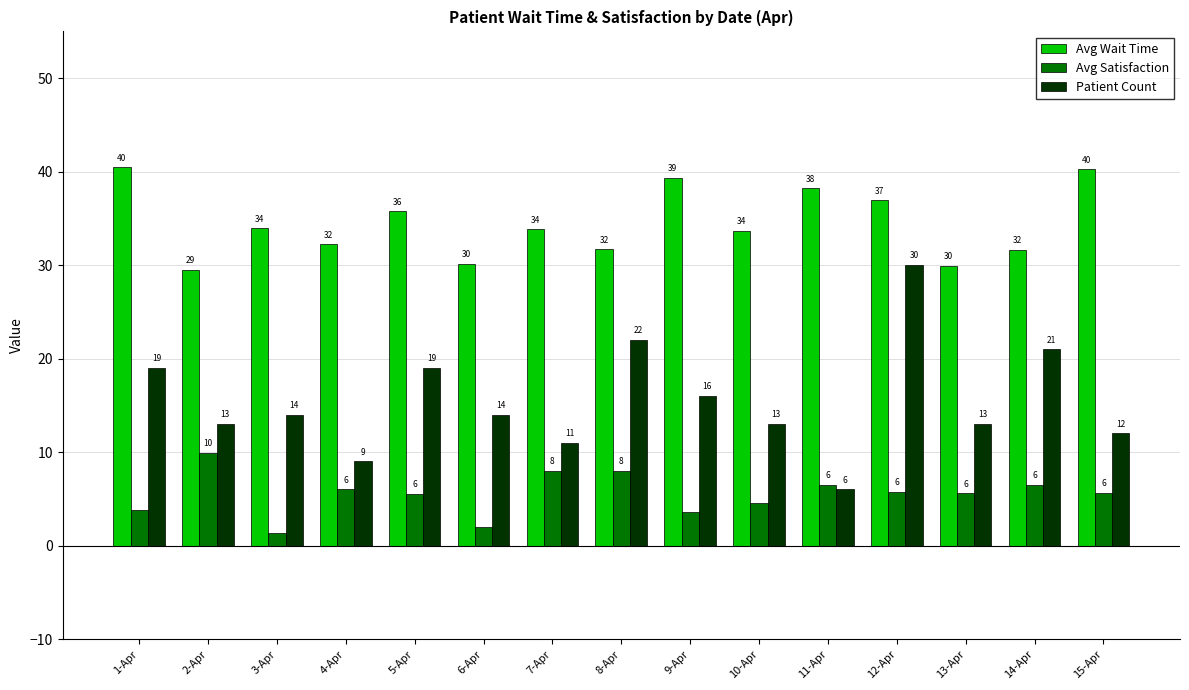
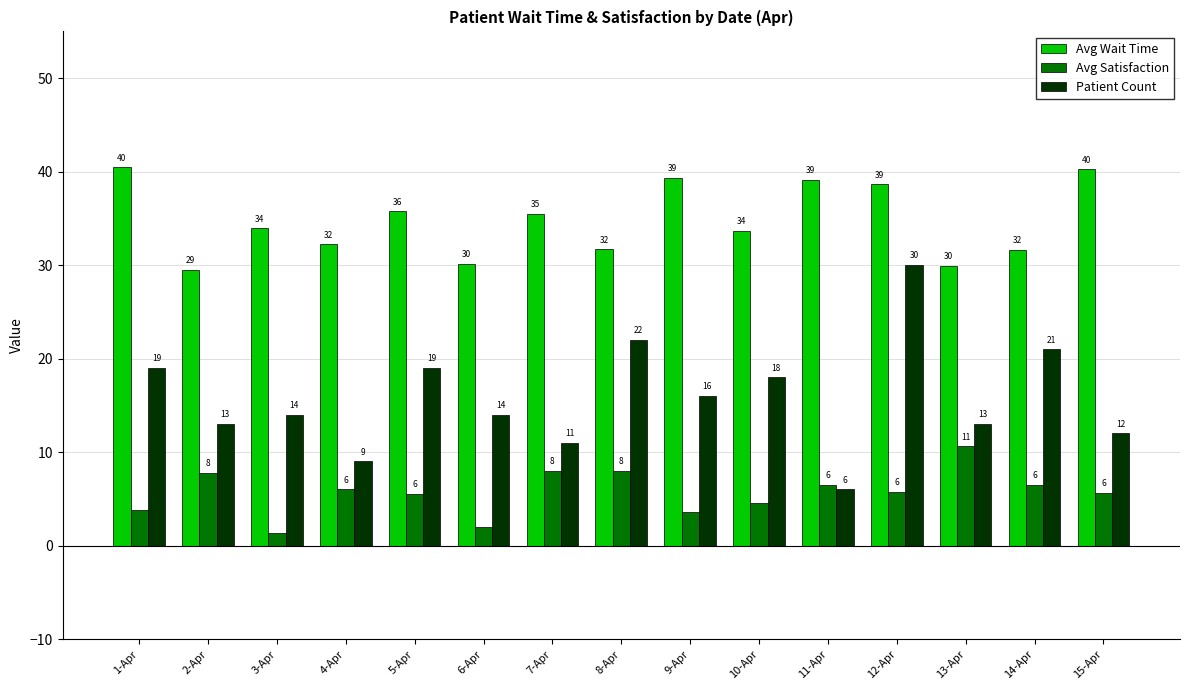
Avg Satisfaction, 2-Apr: 10 -> 8
Avg Wait Time, 7-Apr: 34 -> 35
Patient Count, 10-Apr: 13 -> 18
Avg Wait Time, 11-Apr: 38 -> 39
Avg Wait Time, 12-Apr: 37 -> 39
Avg Satisfaction, 13-Apr: 6 -> 11
